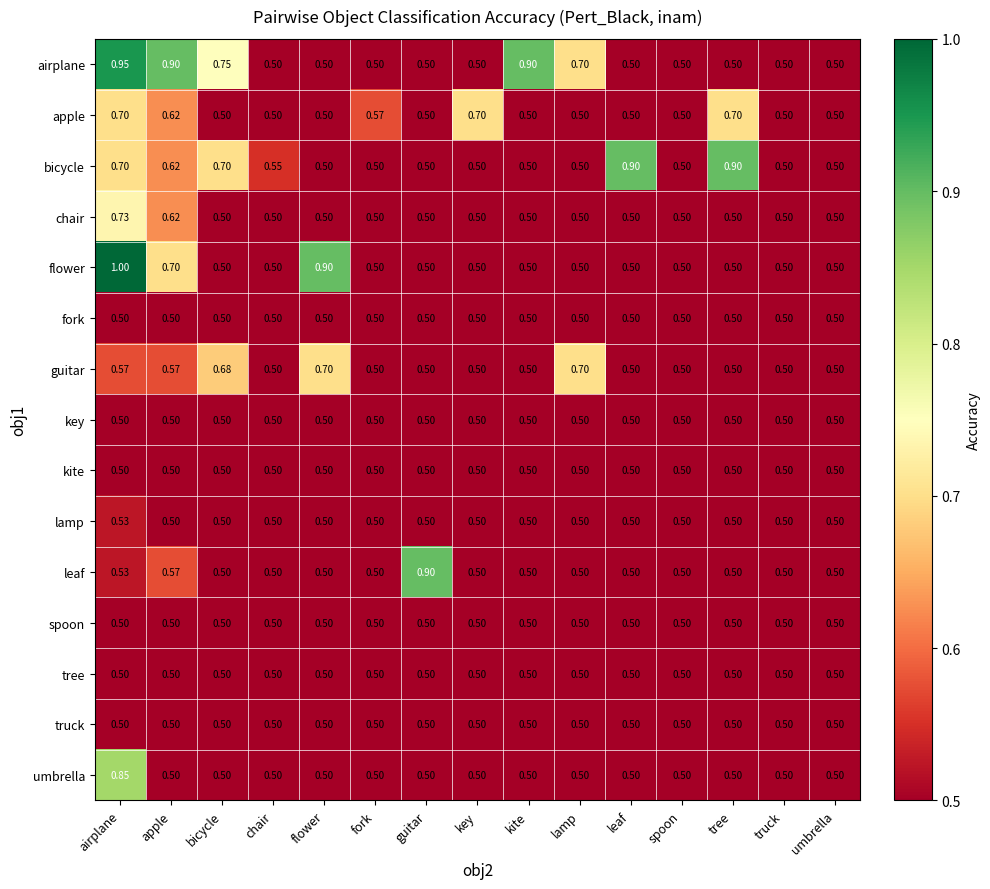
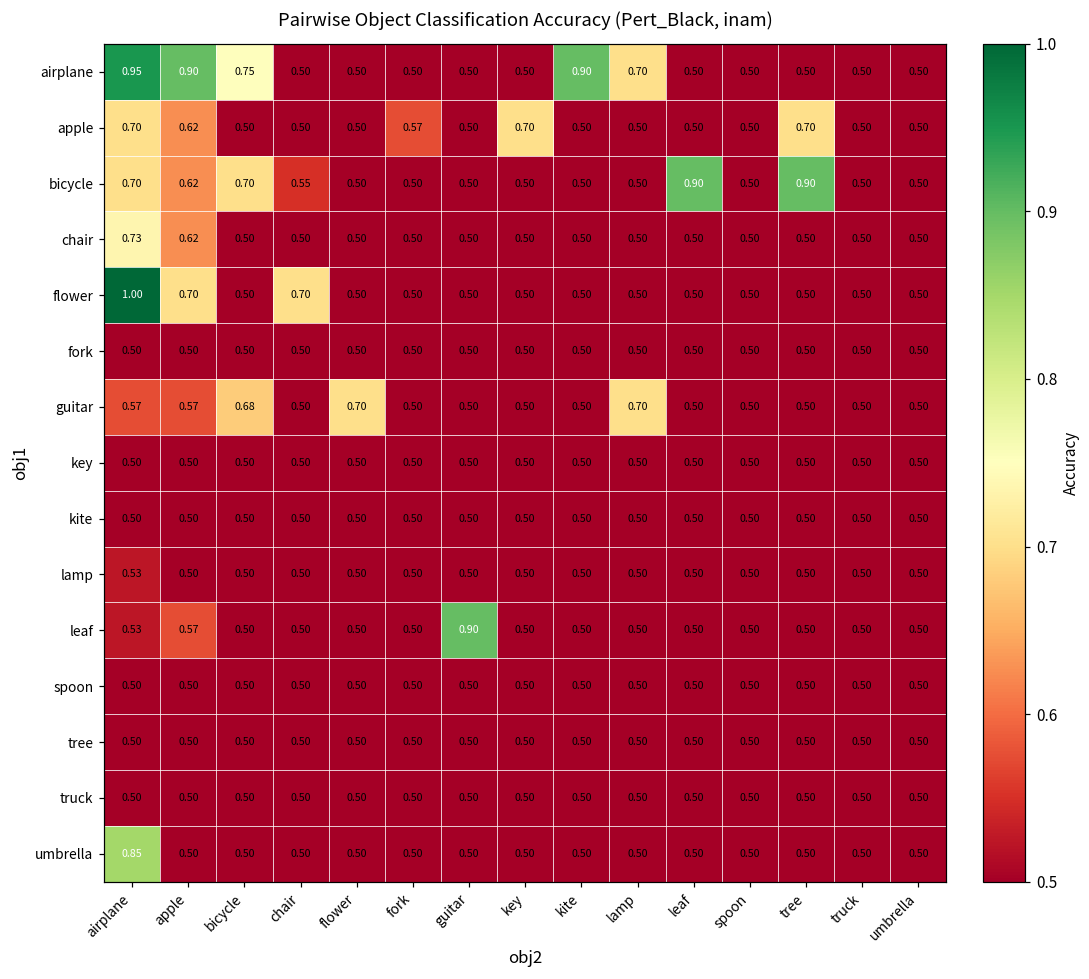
flower, chair: 0.50 -> 0.70
flower, flower: 0.90 -> 0.50
